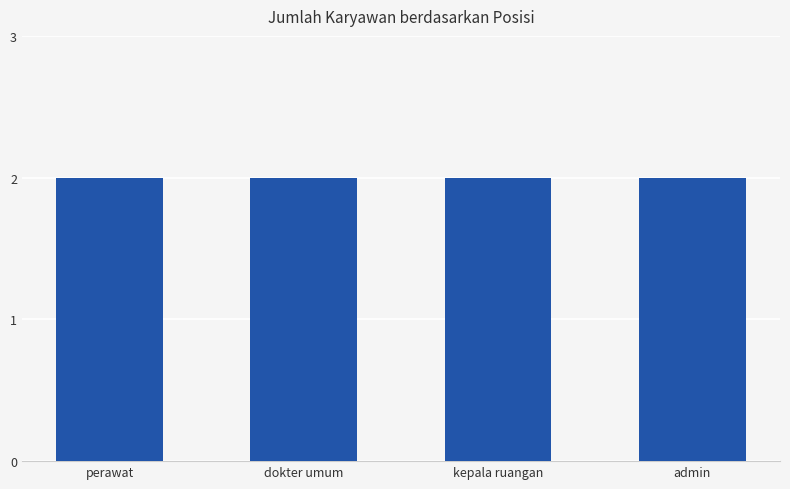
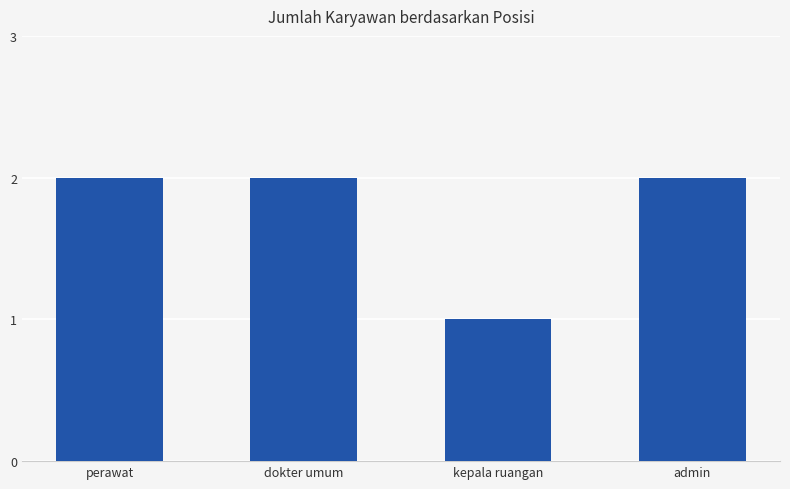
kepala ruangan: 2 -> 1
